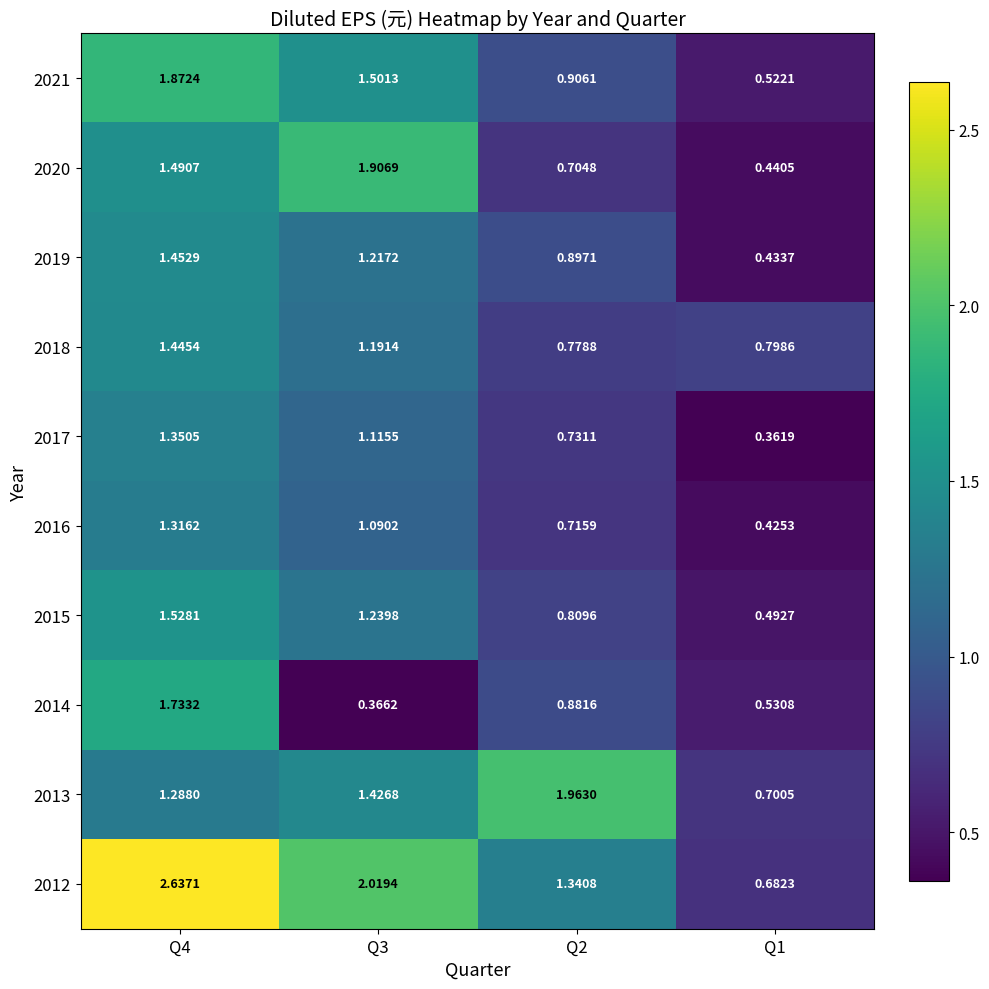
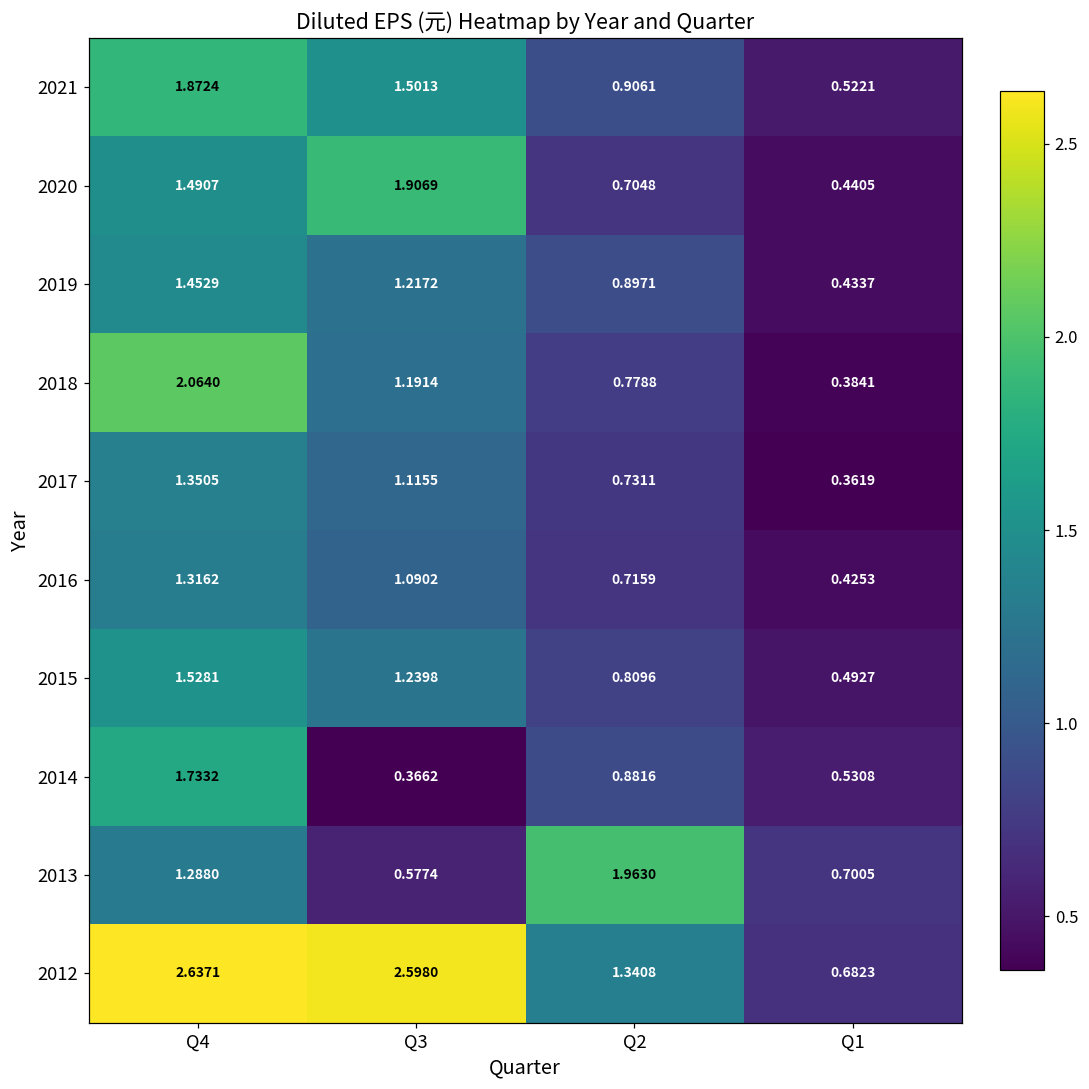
2018, Q4: 1.4454 -> 2.0640
2018, Q1: 0.7986 -> 0.3841
2013, Q3: 1.4268 -> 0.5774
2012, Q3: 2.0194 -> 2.5980
